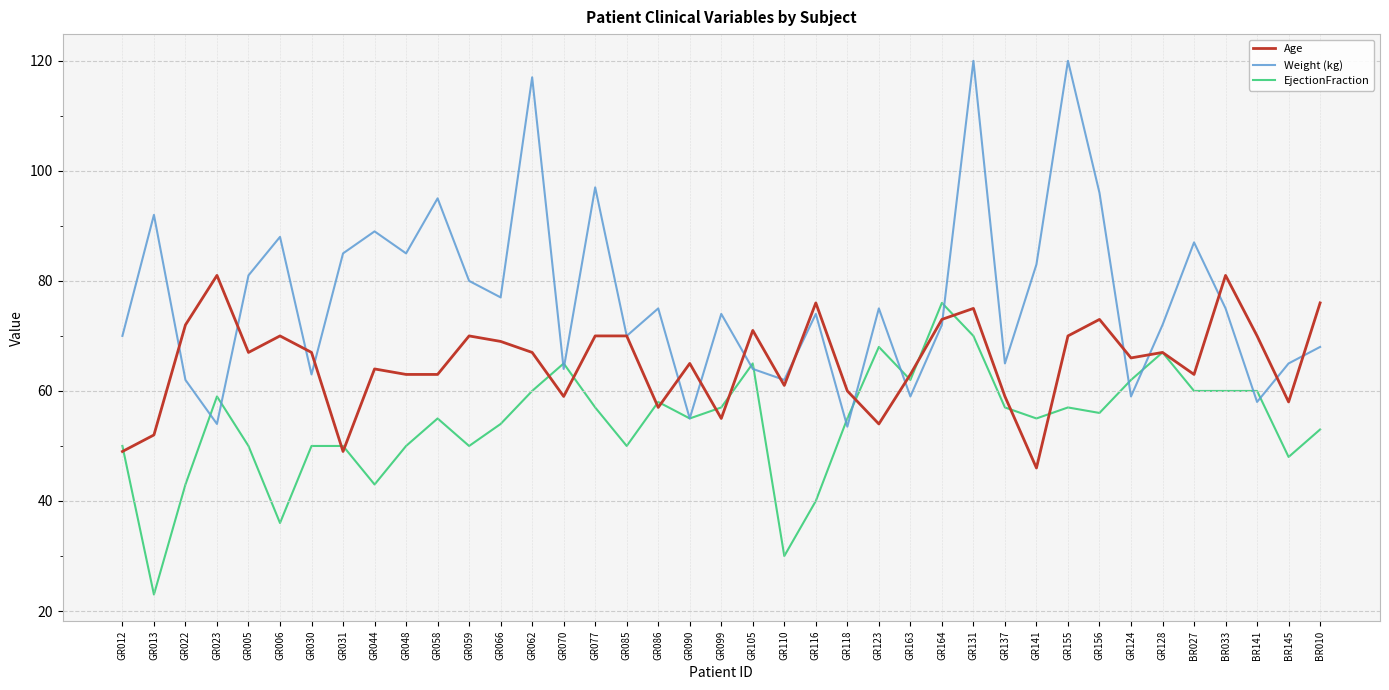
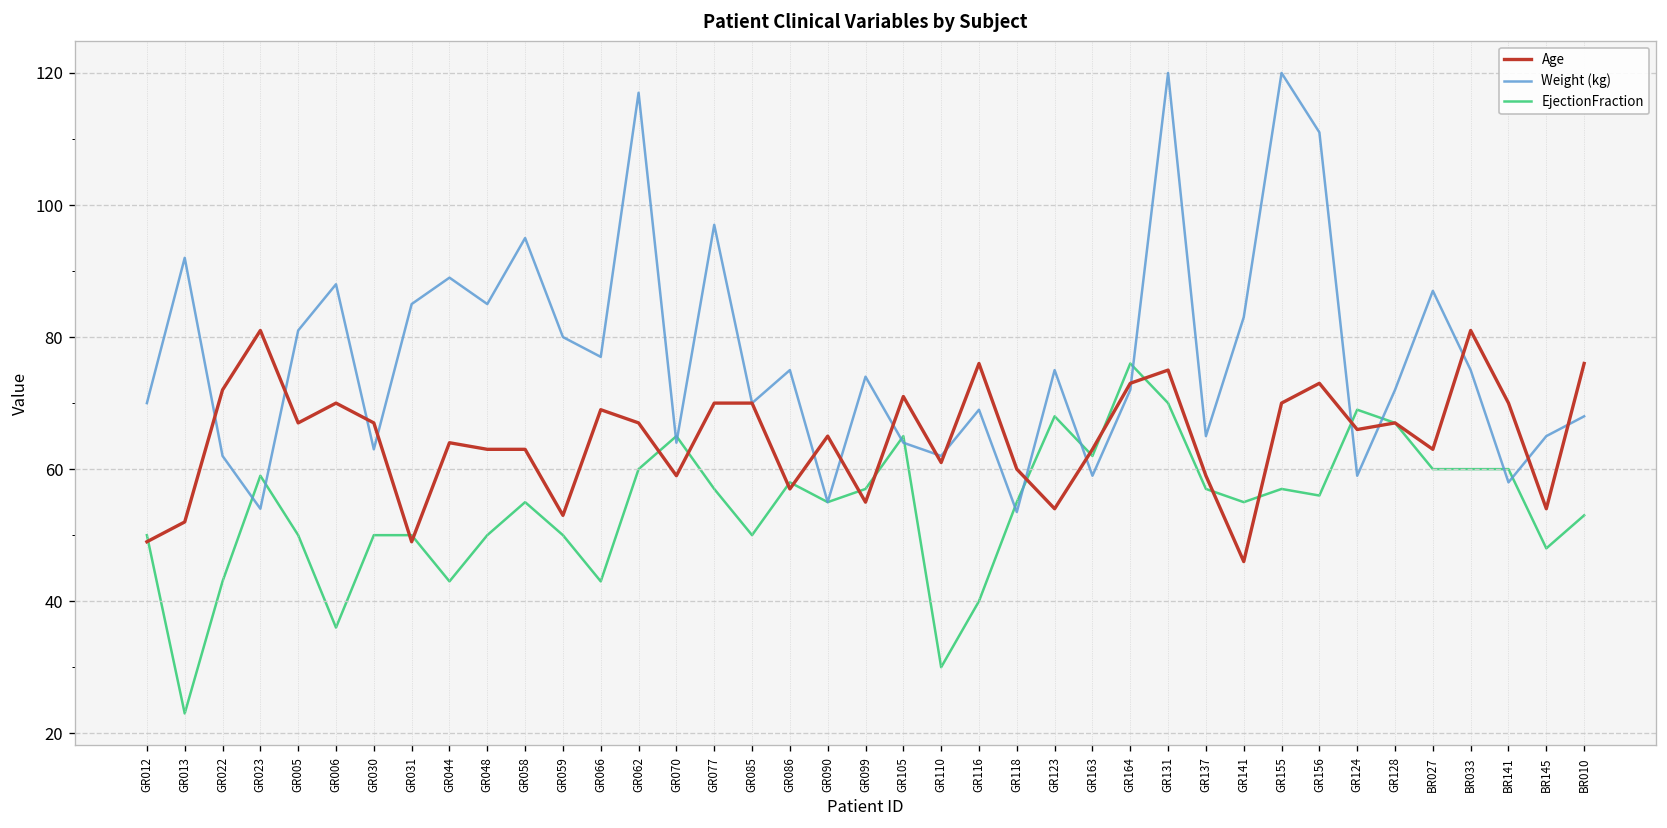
Age, GR059: 70 -> 53
EjectionFraction, GR066: 54 -> 43
Weight (kg), GR116: 74 -> 69
Weight (kg), GR156: 96 -> 111
EjectionFraction, GR124: 62 -> 69
Age, BR145: 58 -> 54
